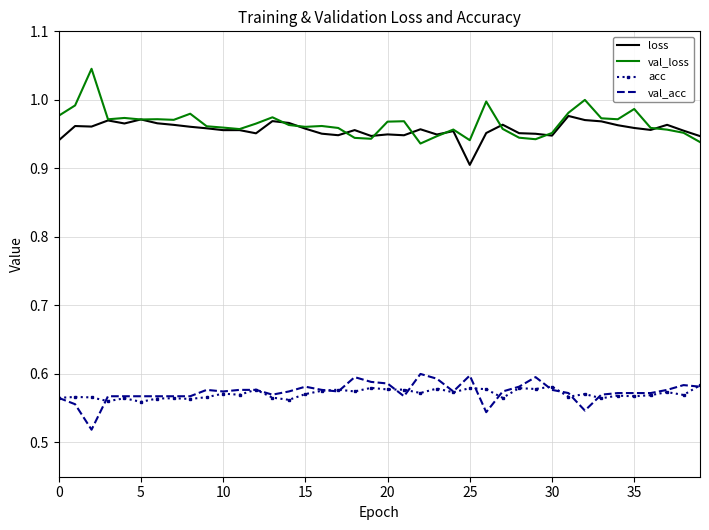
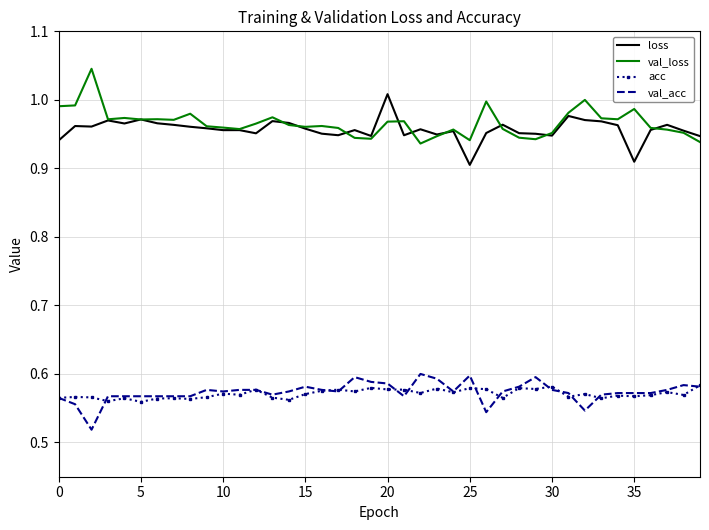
val_loss, 0: 0.98 -> 0.99
loss, 20: 0.95 -> 1.01
loss, 35: 0.96 -> 0.91
